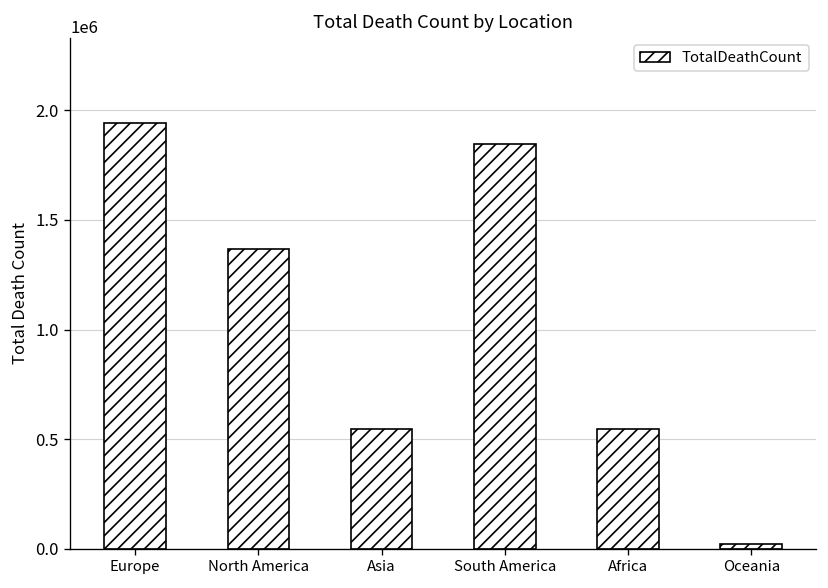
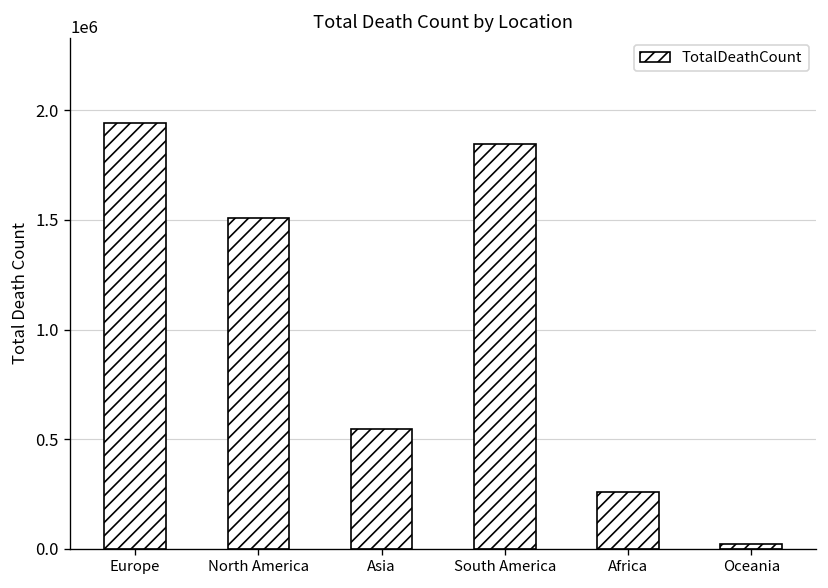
North America: 1370000 -> 1510000
Africa: 540000 -> 260000
